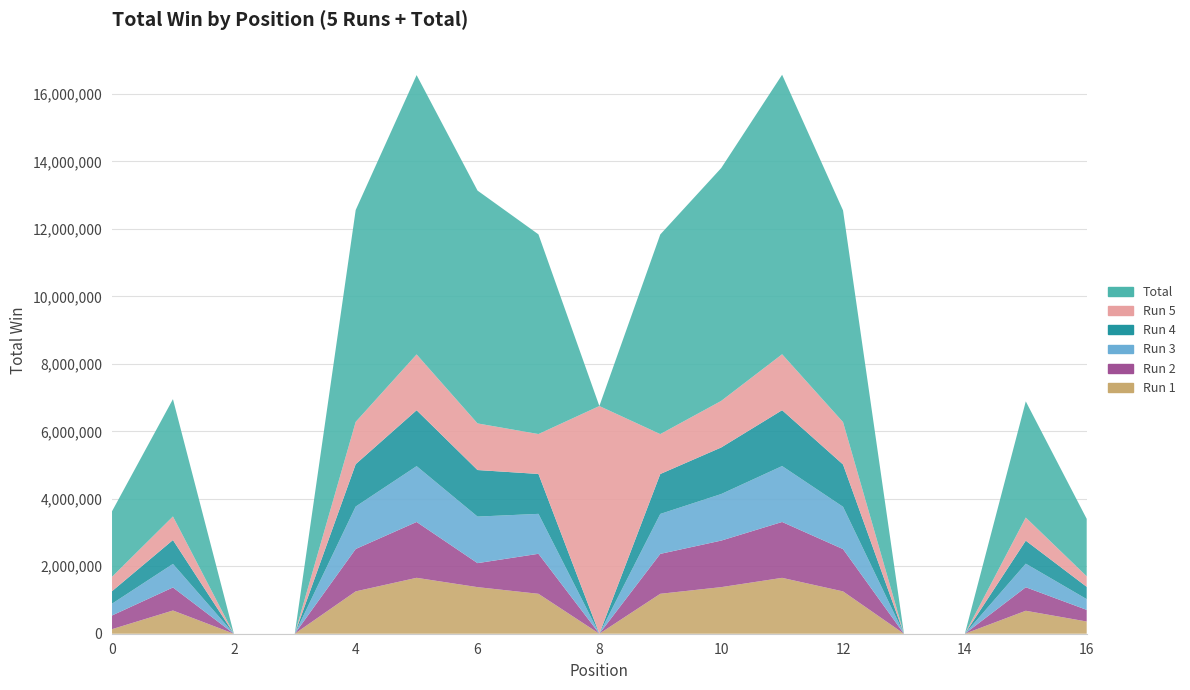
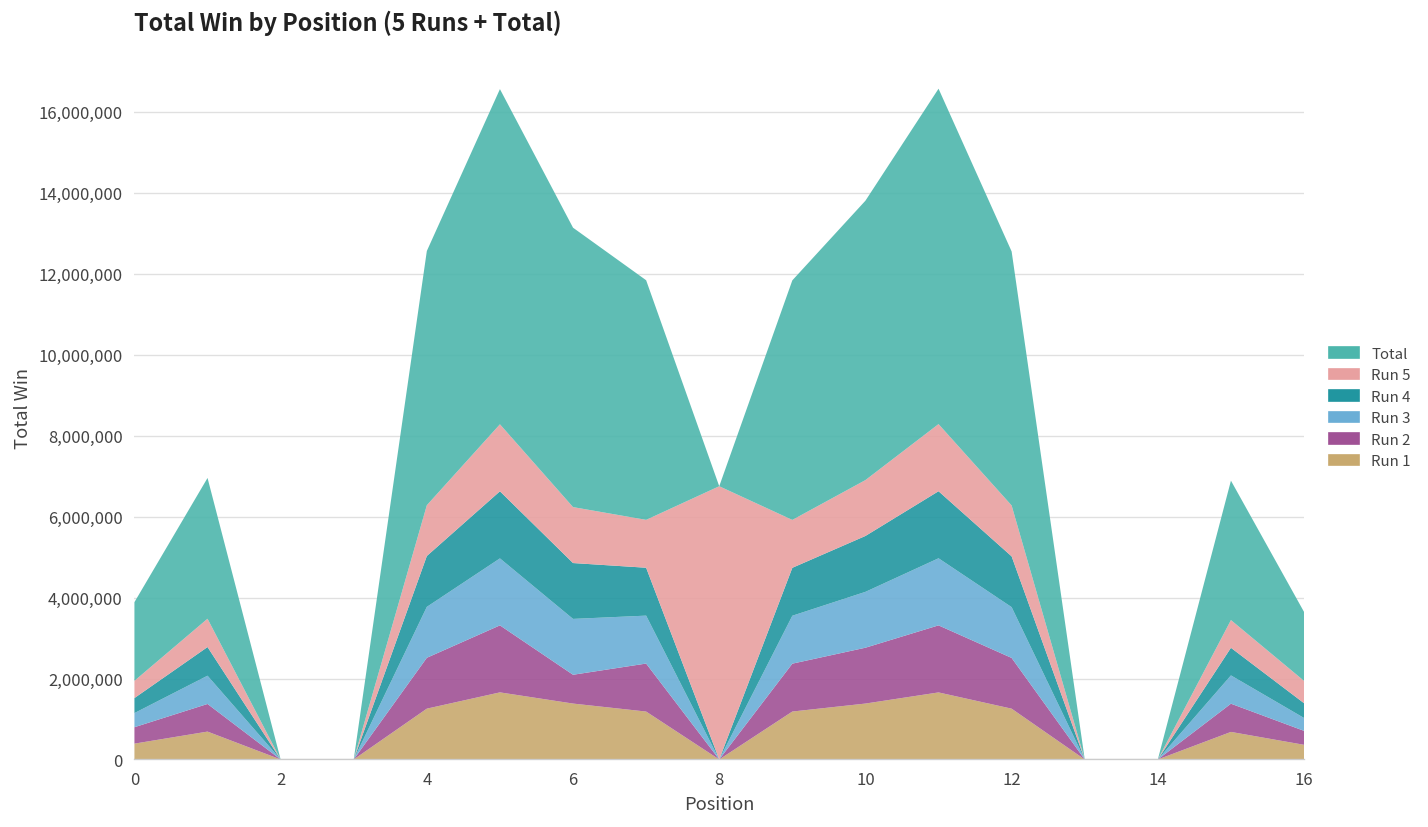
Run 1, 0: 100,000 -> 400,000
Run 5, 16: 300,000 -> 600,000
